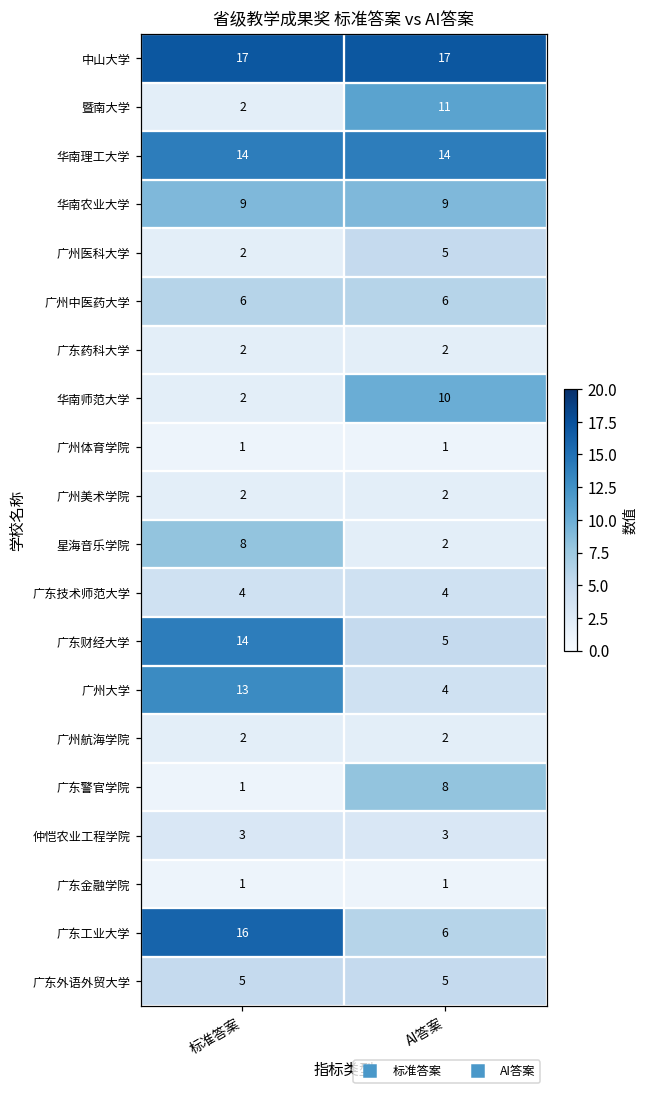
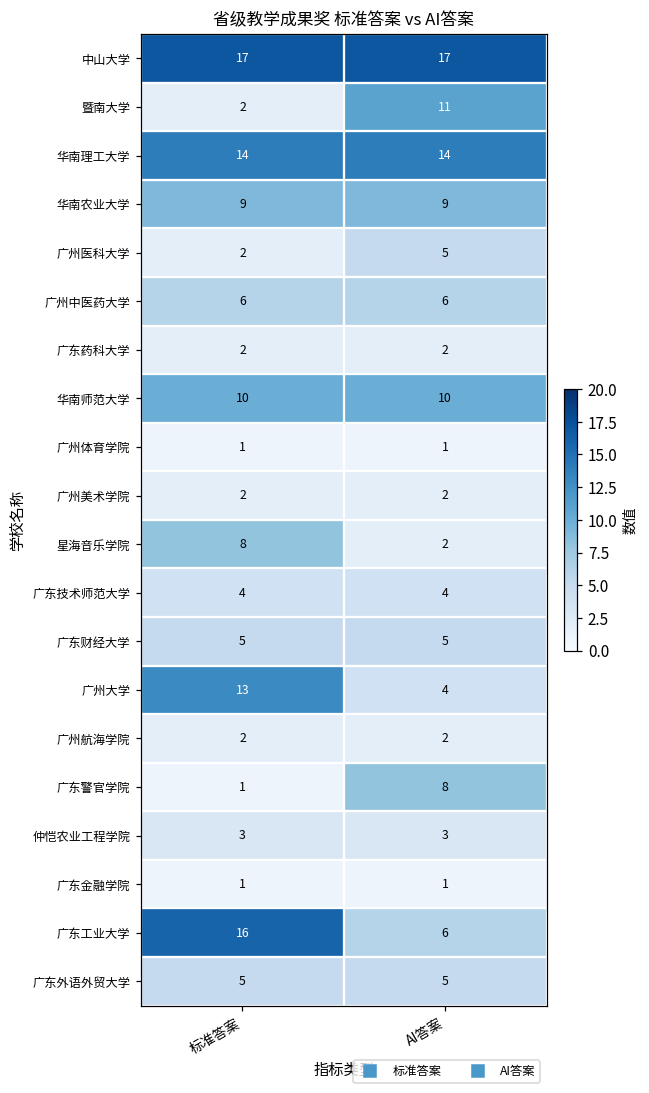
华南师范大学, 标准答案: 2 -> 10
广东财经大学, 标准答案: 14 -> 5
